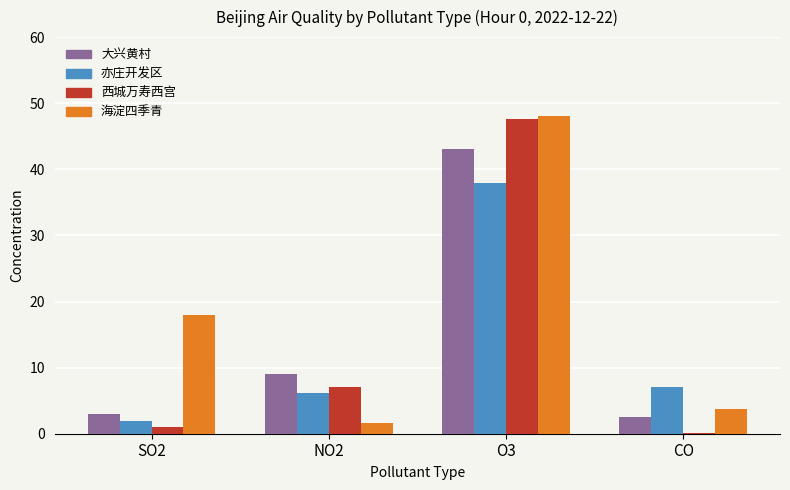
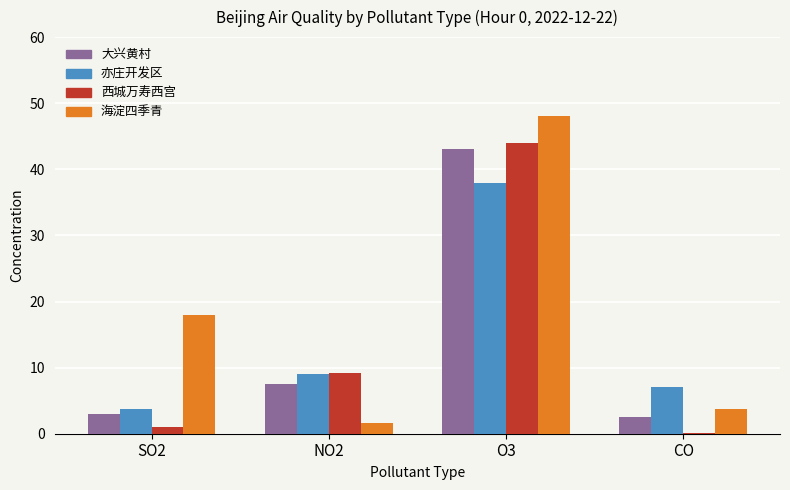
亦庄开发区, SO2: 2 -> 4
大兴黄村, NO2: 9 -> 8
亦庄开发区, NO2: 6 -> 9
西城万寿西宫, NO2: 7 -> 9
西城万寿西宫, O3: 48 -> 44
